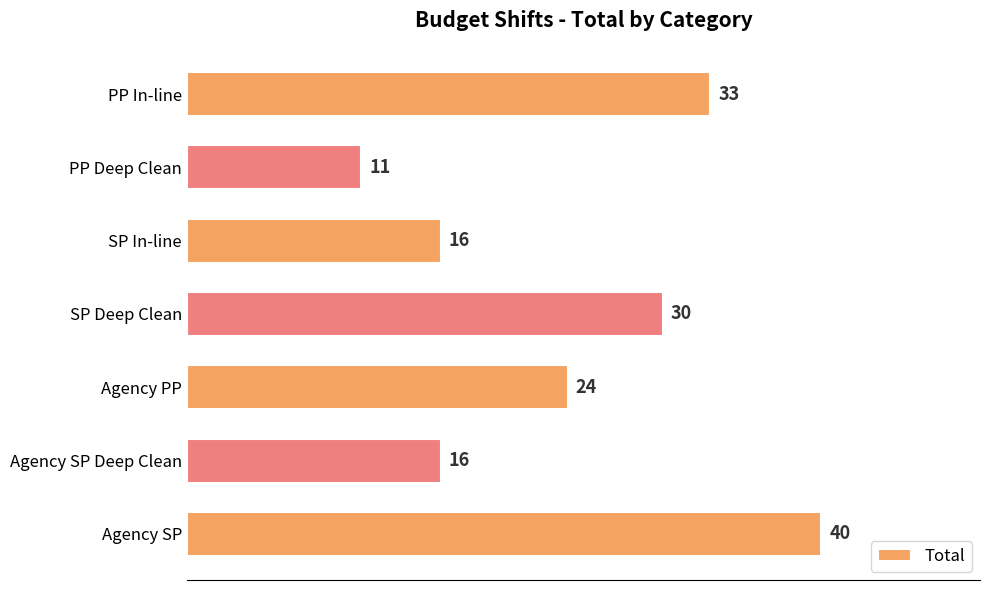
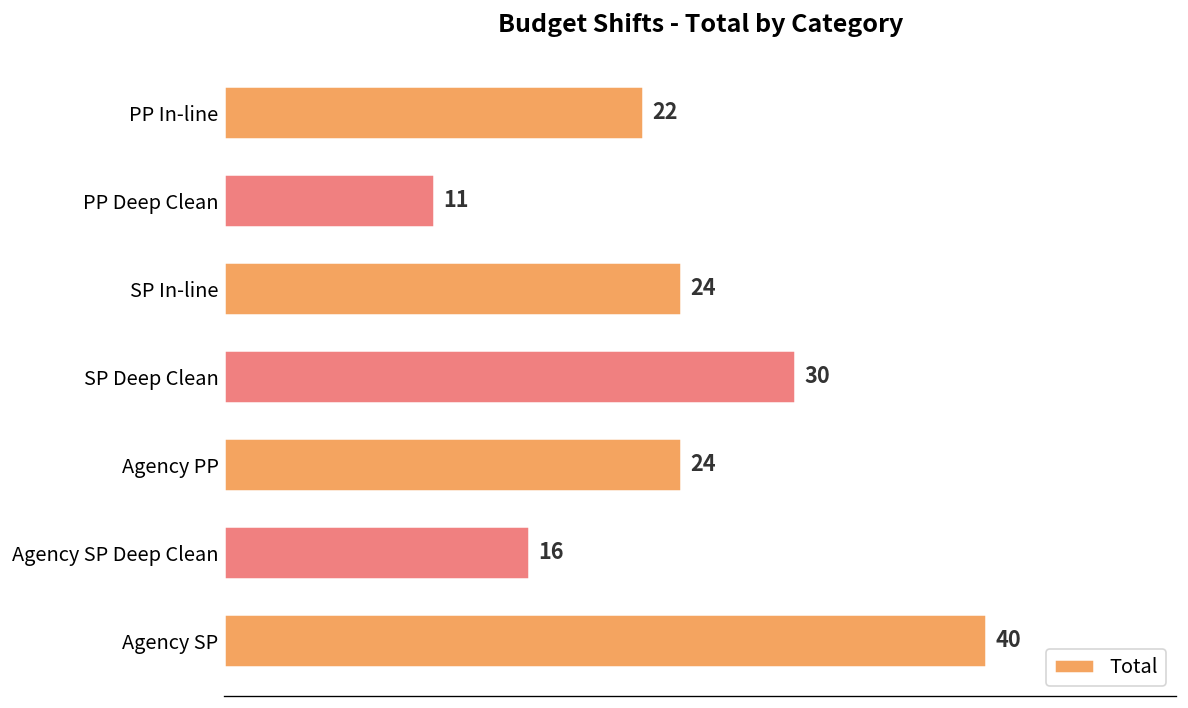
PP In-line: 33 -> 22
SP In-line: 16 -> 24
